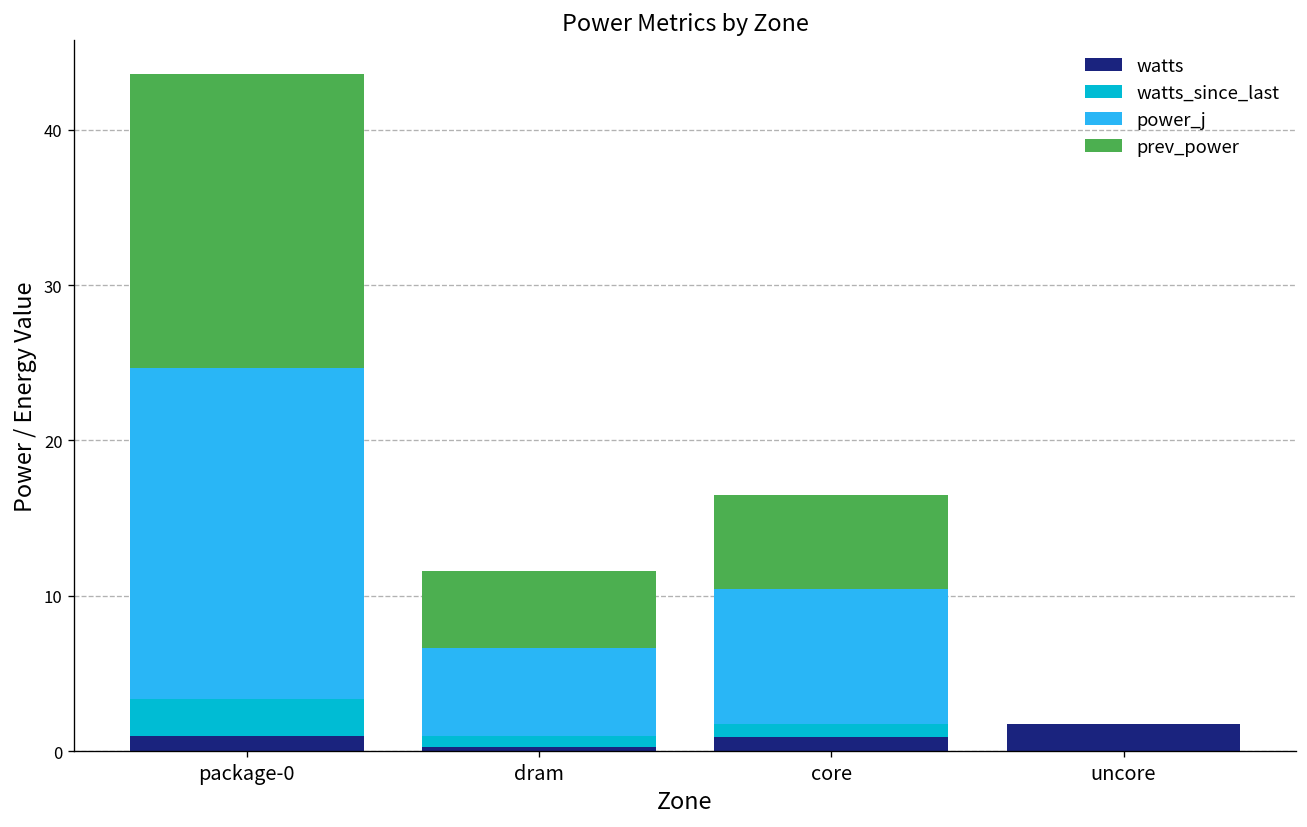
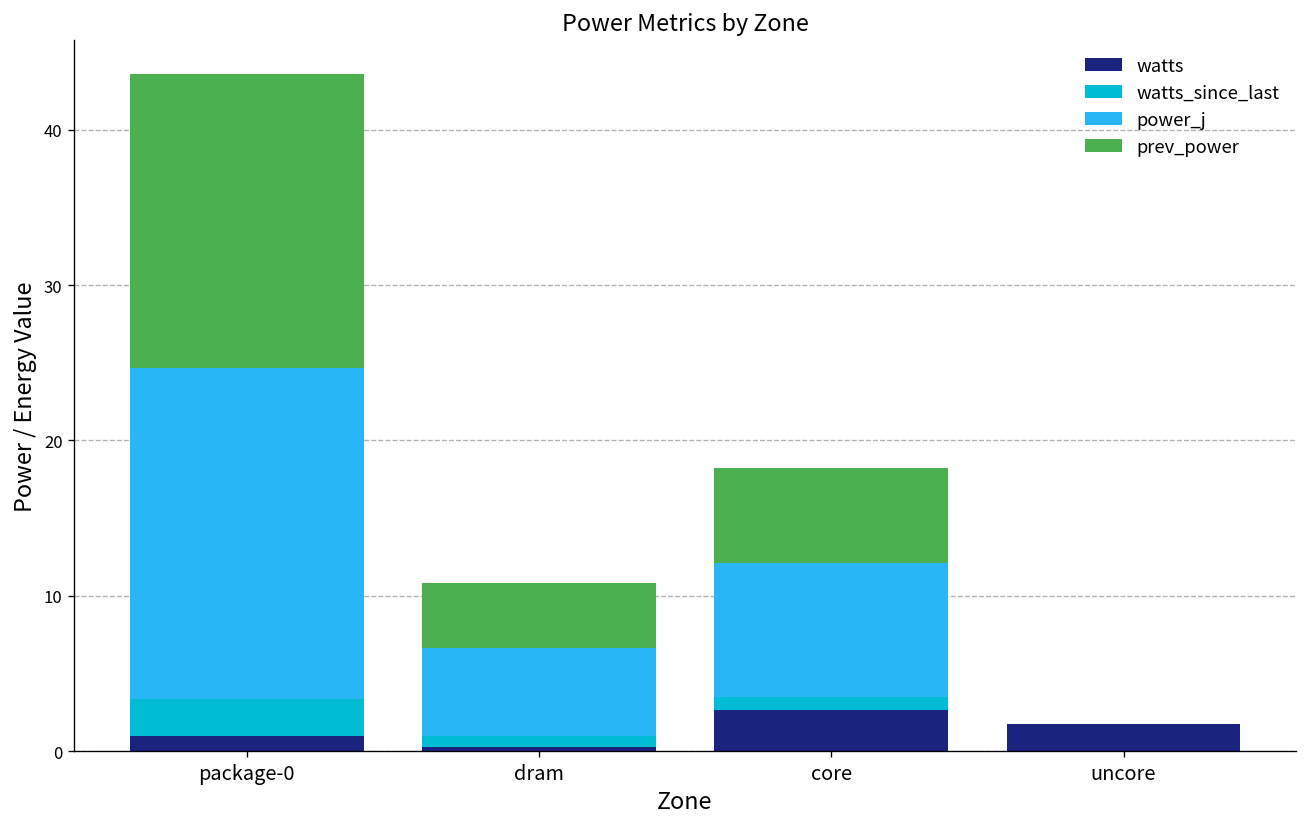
prev_power, dram: 5.0 -> 4.1
watts, core: 0.9 -> 2.6
